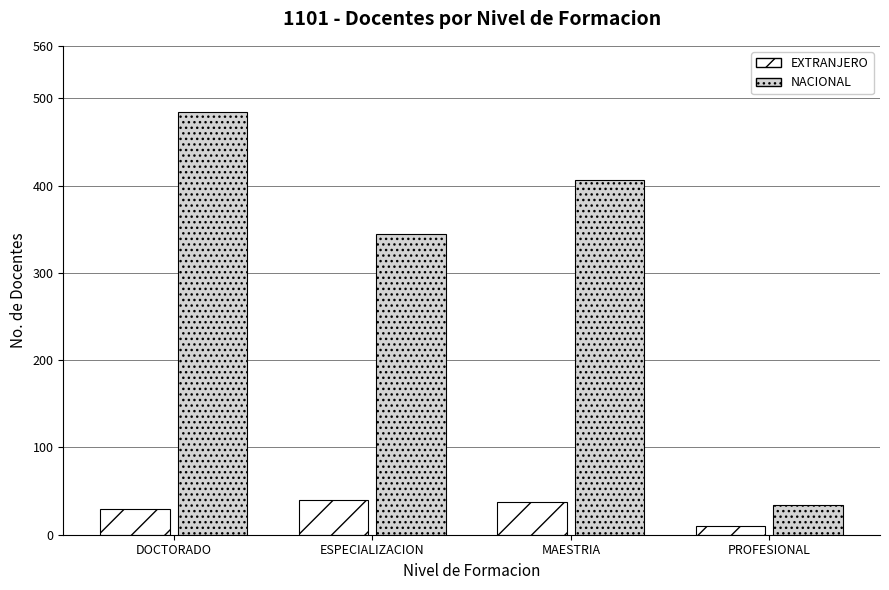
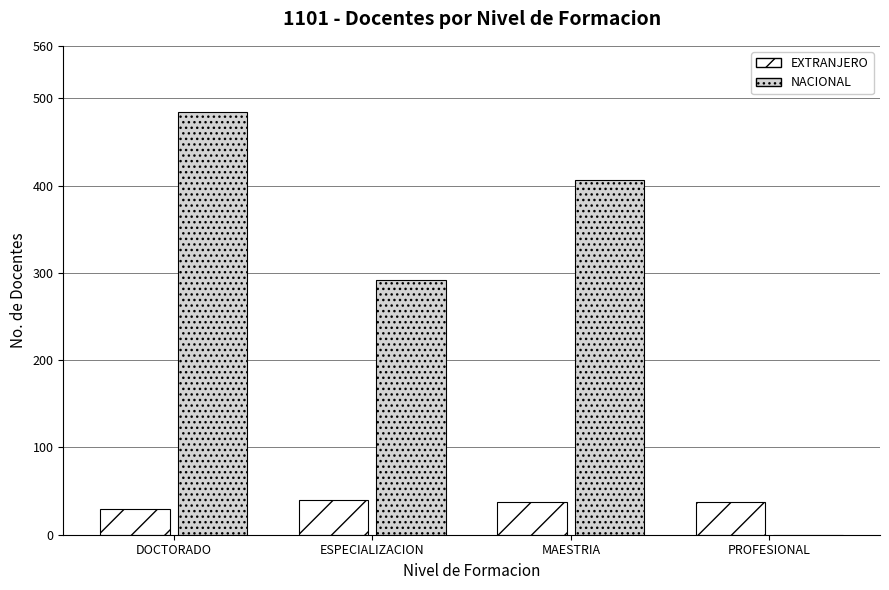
NACIONAL, ESPECIALIZACION: 340 -> 290
EXTRANJERO, PROFESIONAL: 10 -> 40
NACIONAL, PROFESIONAL: 30 -> 0
